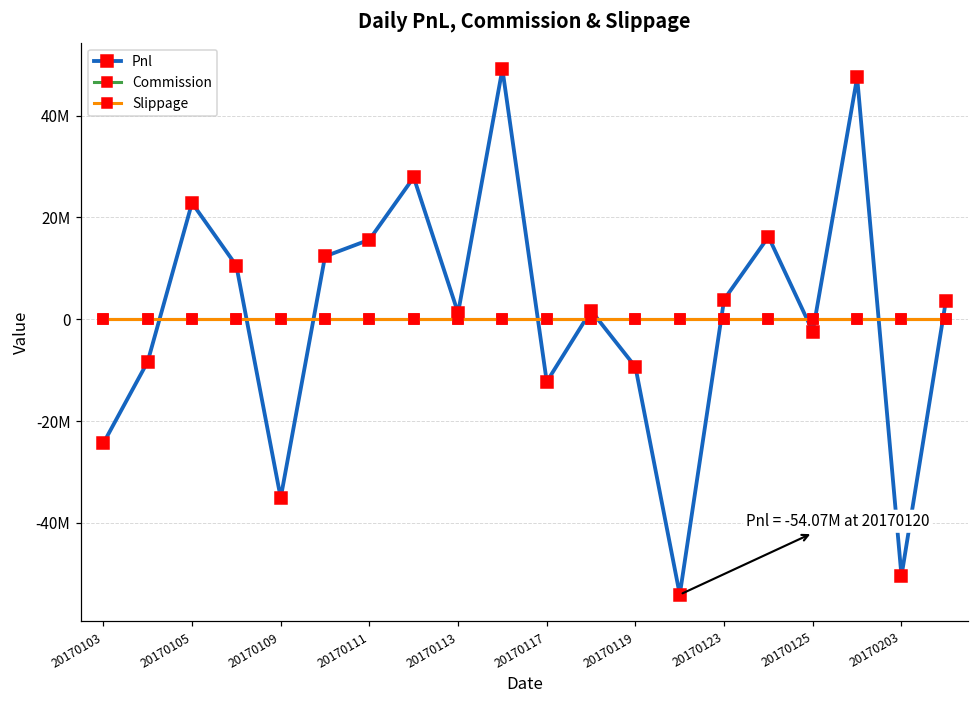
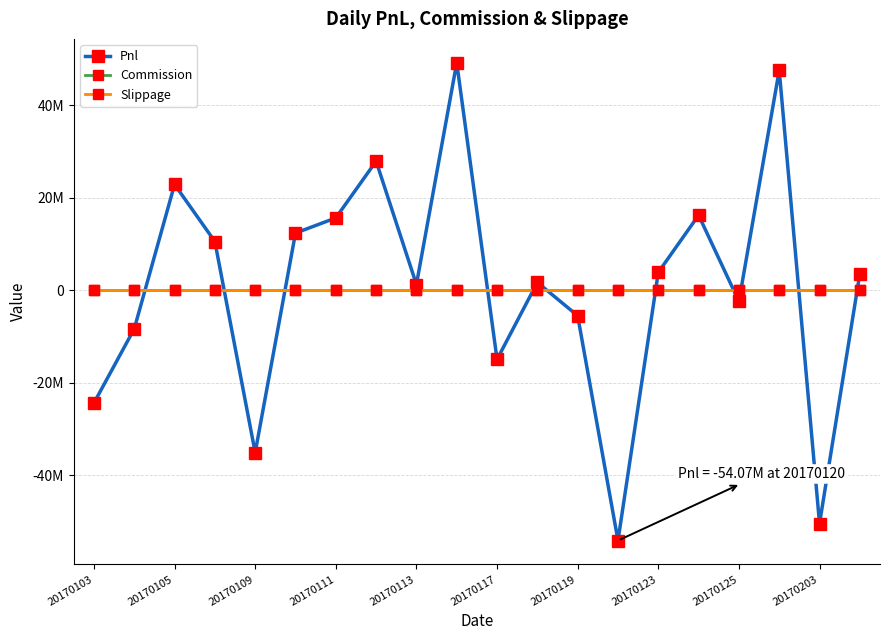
Pnl, 20170117: -12000000 -> -15000000
Pnl, 20170119: -9000000 -> -6000000
